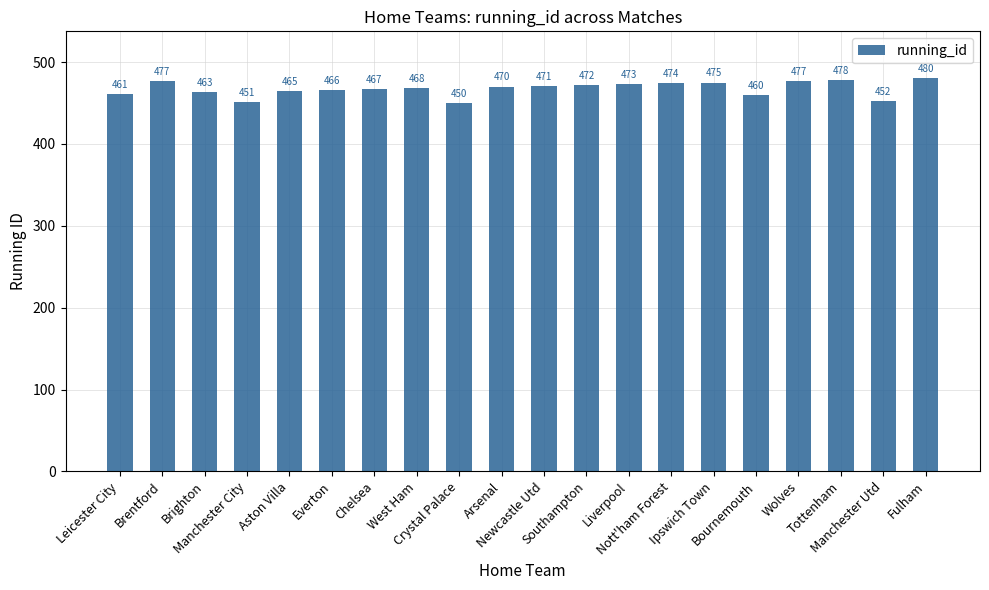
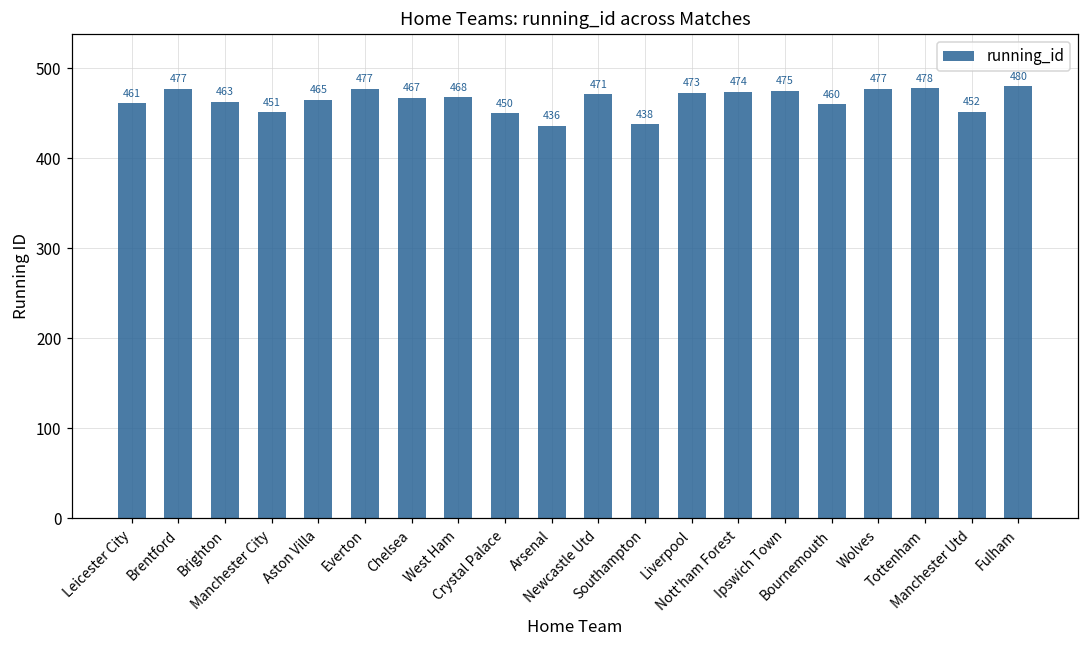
Everton: 466 -> 477
Arsenal: 470 -> 436
Southampton: 472 -> 438
